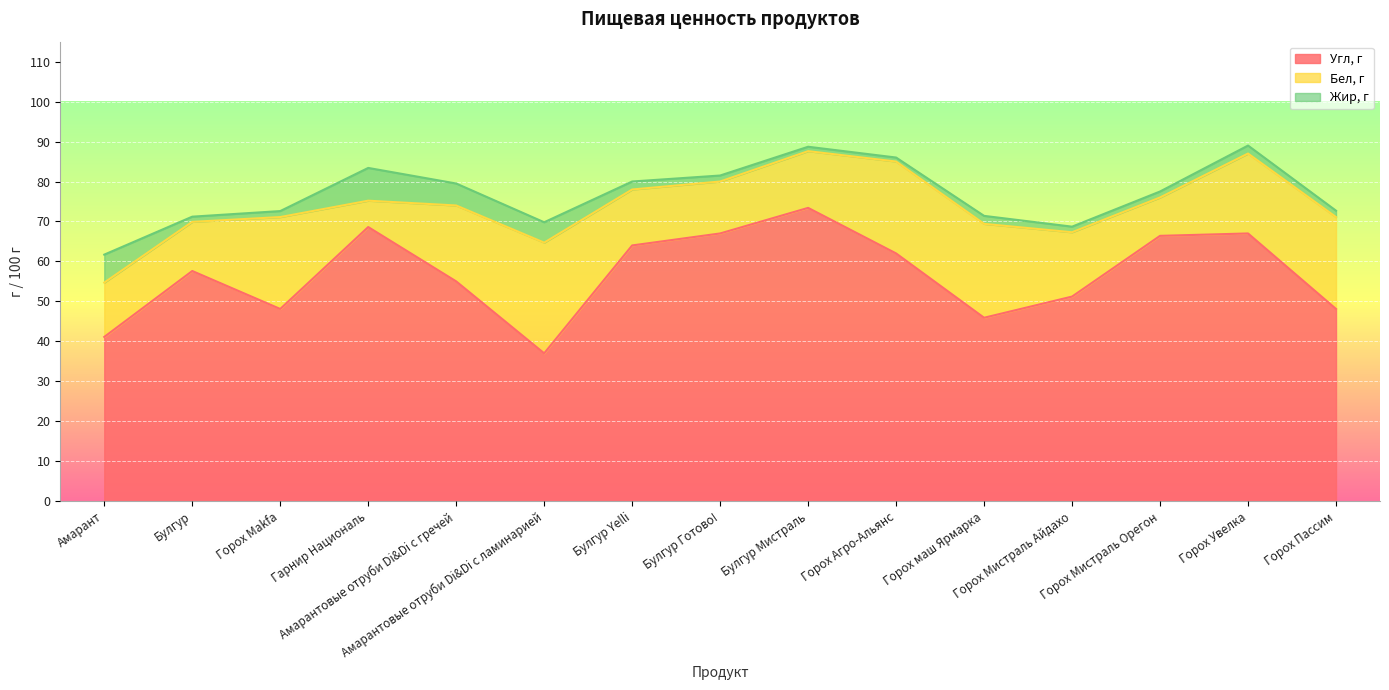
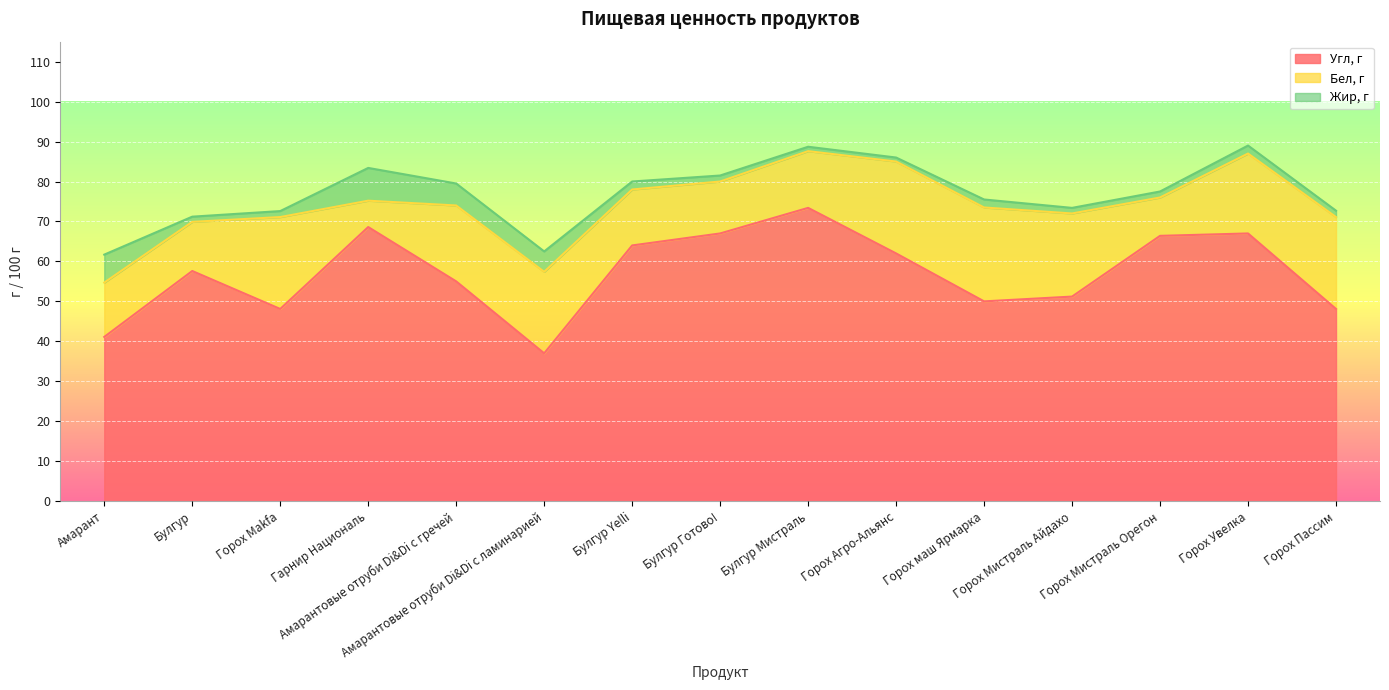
Бел, г, Амарантовые отруби Di&Di с ламинарией: 28 -> 20
Угл, г, Горох маш Ярмарка: 46 -> 50
Бел, г, Горох Мистраль Айдахо: 16 -> 21
